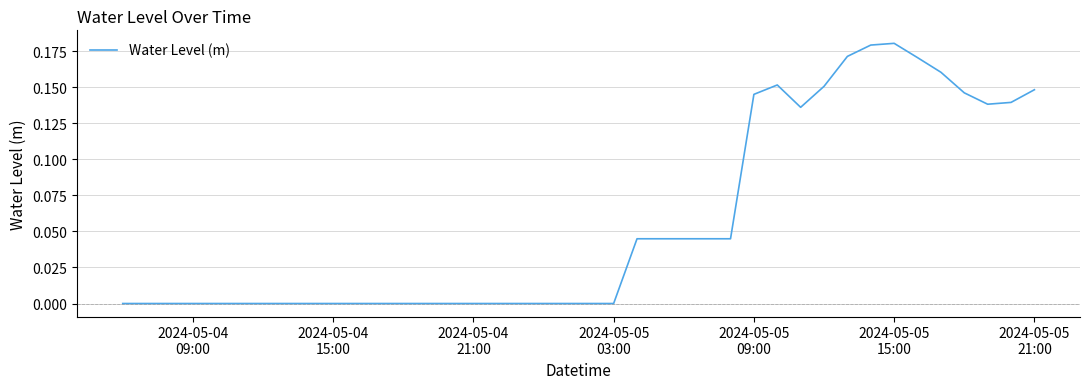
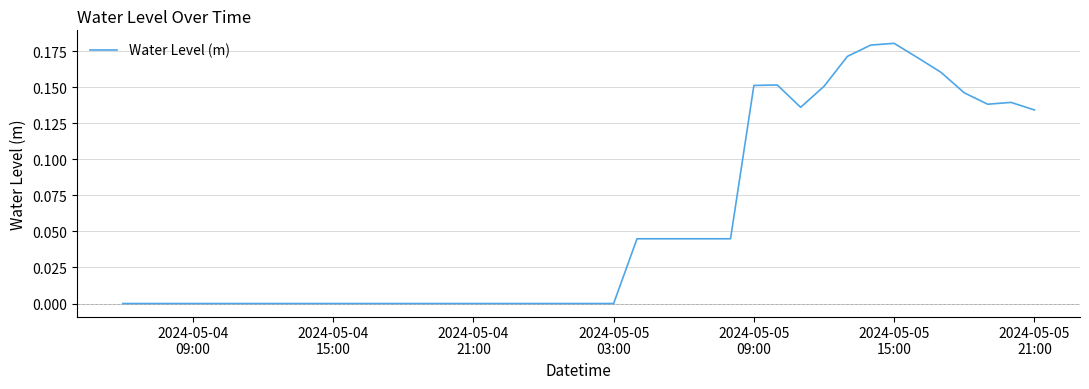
2024-05-05 09:00: 0.145 -> 0.151
2024-05-05 21:00: 0.148 -> 0.134
